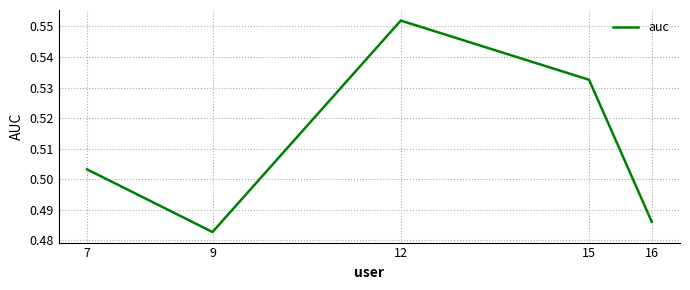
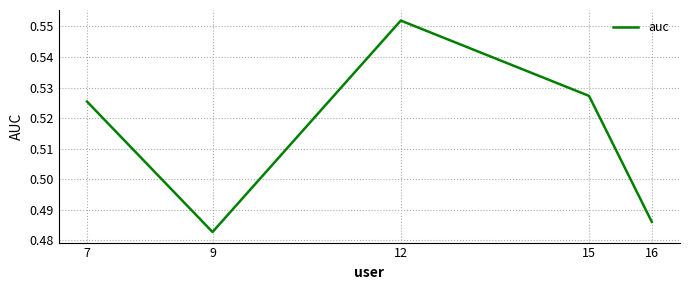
7: 0.503 -> 0.525
15: 0.533 -> 0.527
